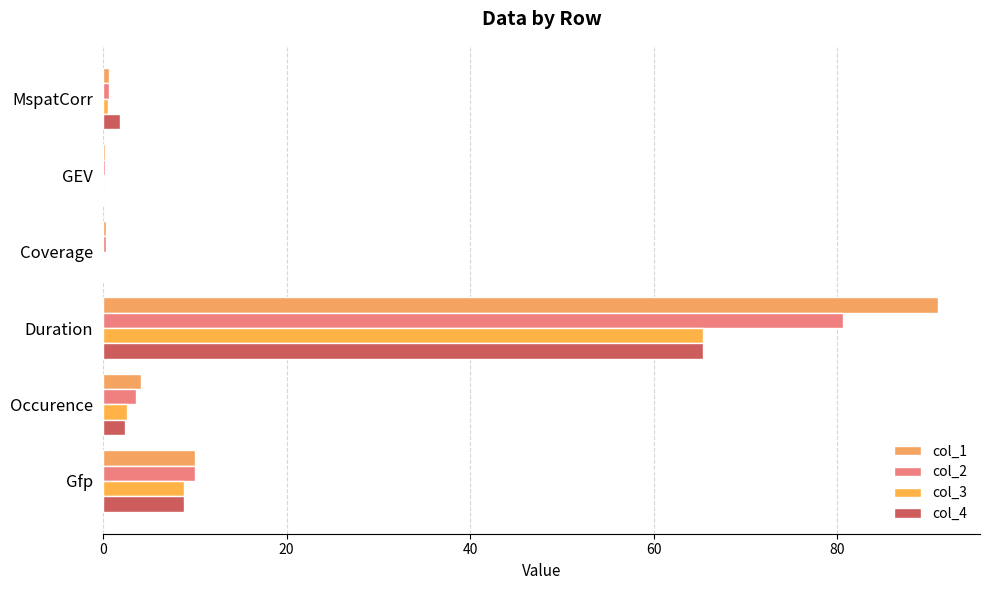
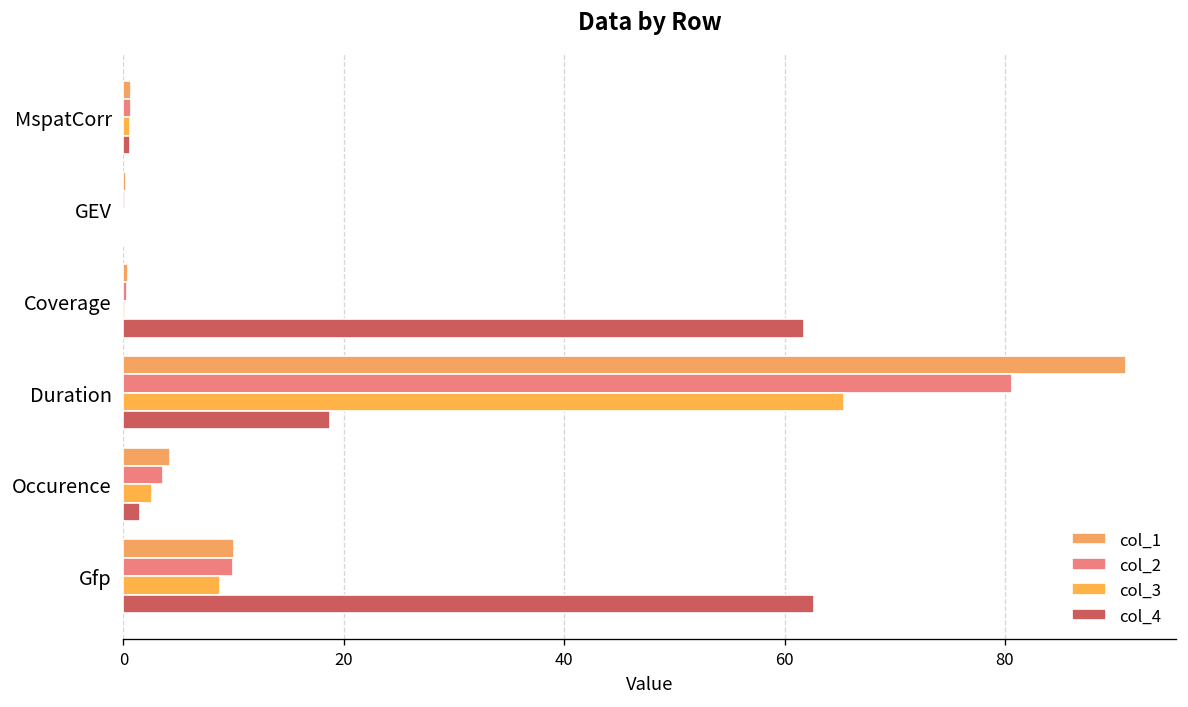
col_4, MspatCorr: 2 -> 1
col_4, Coverage: 0 -> 62
col_4, Duration: 65 -> 19
col_4, Occurence: 2.4 -> 1.5
col_4, Gfp: 9 -> 63
